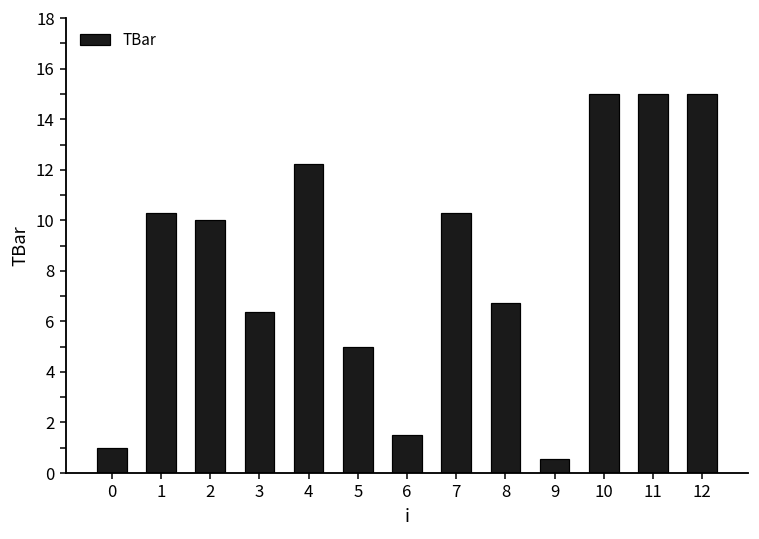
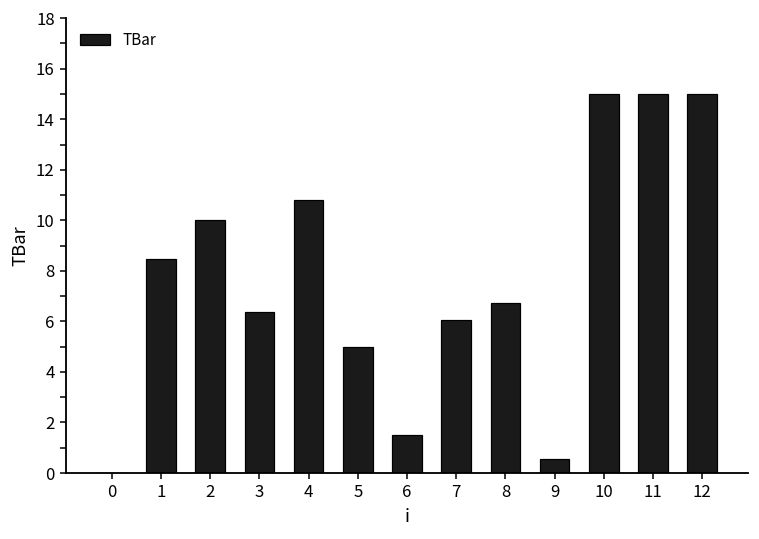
0: 1 -> 0
1: 10.3 -> 8.5
4: 12.2 -> 10.8
7: 10.3 -> 6.0
